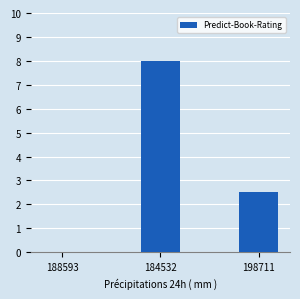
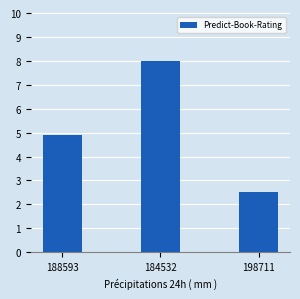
188593: 0.0 -> 4.9
